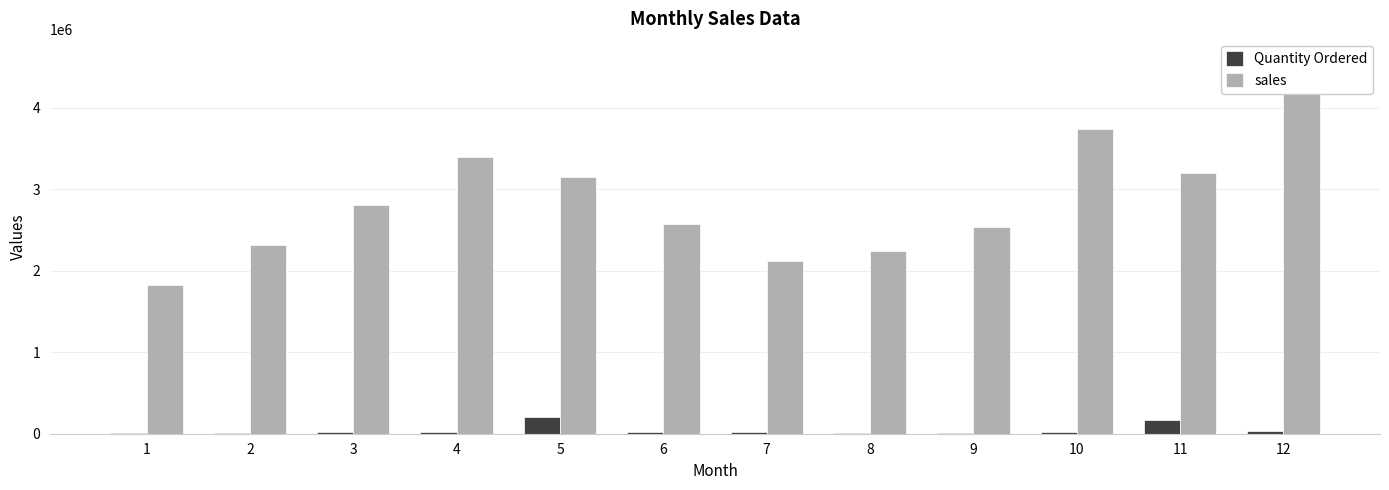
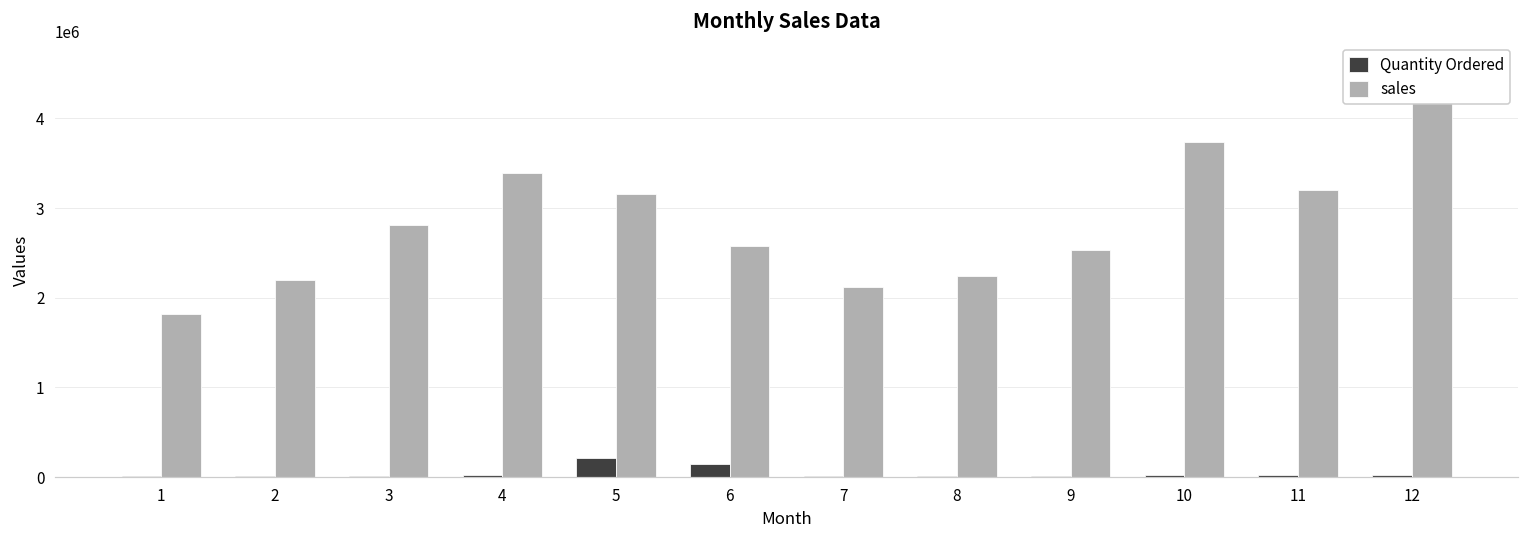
sales, 2: 2300000 -> 2200000
Quantity Ordered, 6: 0 -> 200000
Quantity Ordered, 11: 200000 -> 0
